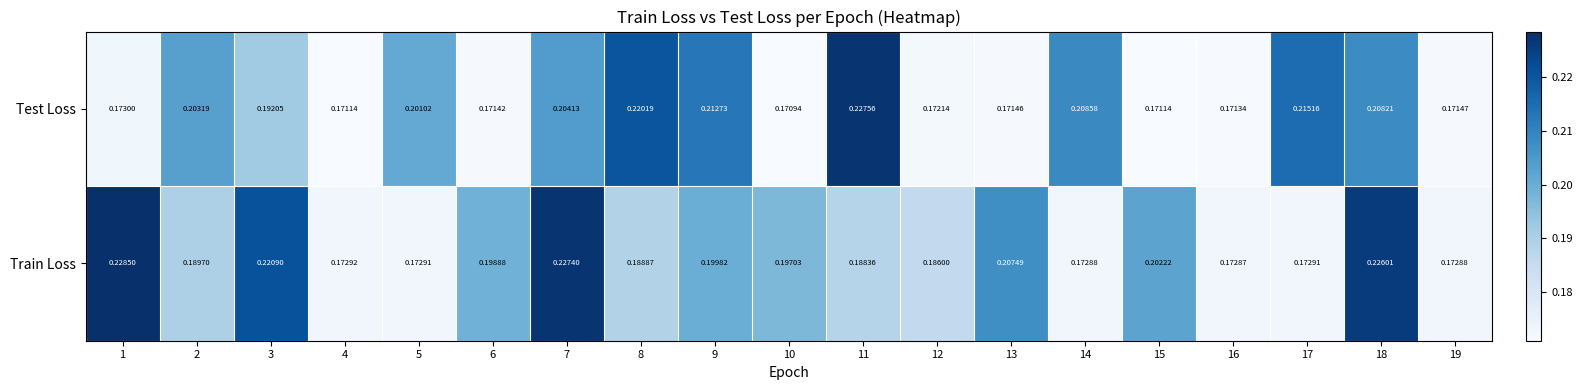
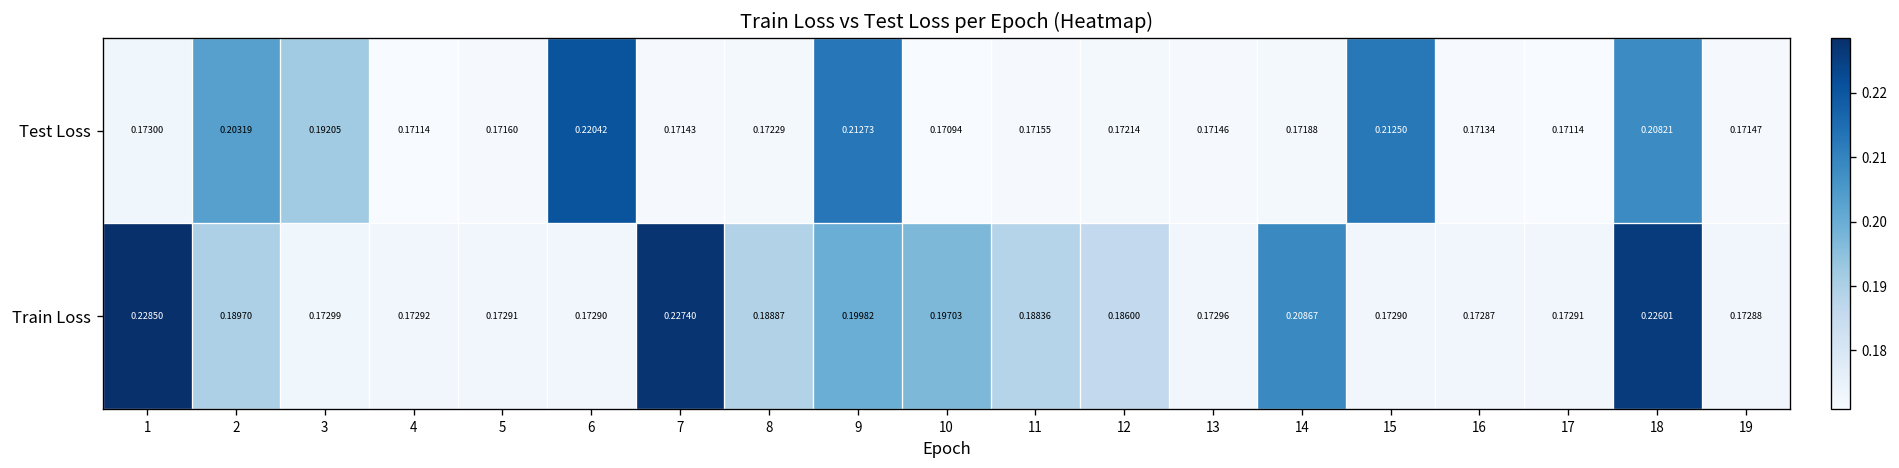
Test Loss, 5: 0.20102 -> 0.17160
Test Loss, 6: 0.17142 -> 0.22042
Test Loss, 7: 0.20413 -> 0.17143
Test Loss, 8: 0.22019 -> 0.17229
Test Loss, 11: 0.22756 -> 0.17155
Test Loss, 14: 0.20858 -> 0.17188
Test Loss, 15: 0.17114 -> 0.21250
Test Loss, 17: 0.21516 -> 0.17114
Train Loss, 3: 0.22090 -> 0.17299
Train Loss, 6: 0.19888 -> 0.17290
Train Loss, 13: 0.20749 -> 0.17296
Train Loss, 14: 0.17288 -> 0.20867
Train Loss, 15: 0.20222 -> 0.17290
